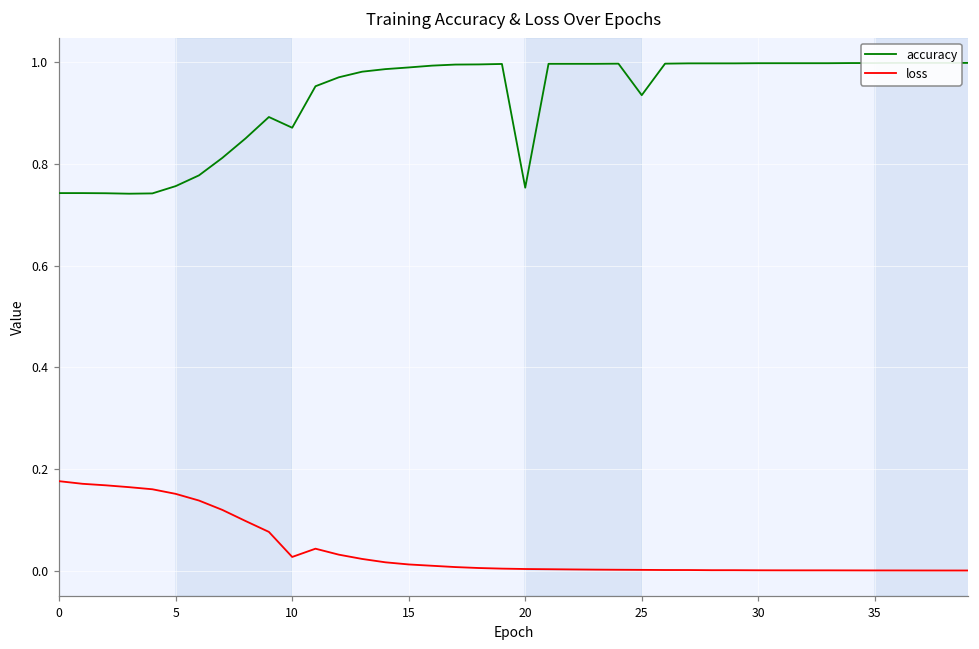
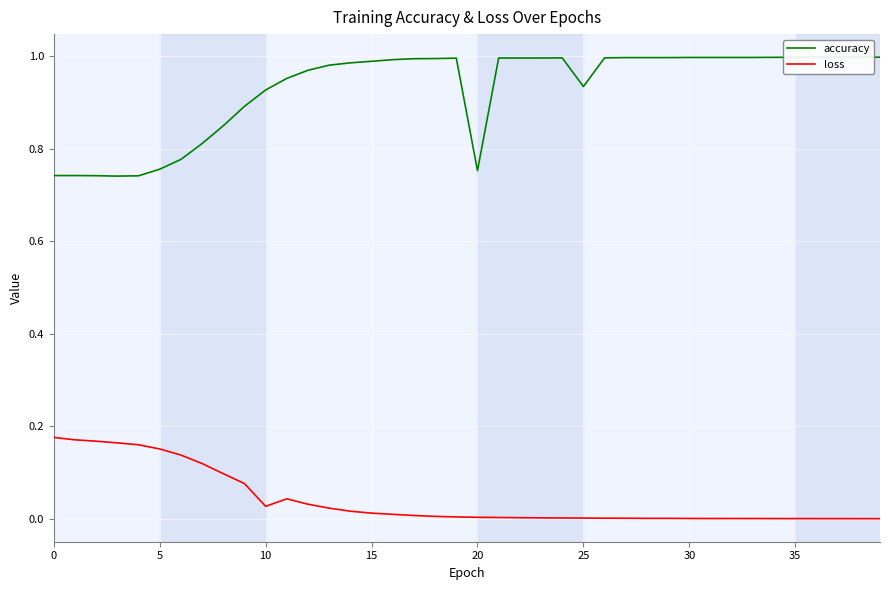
accuracy, 10: 0.87 -> 0.93
